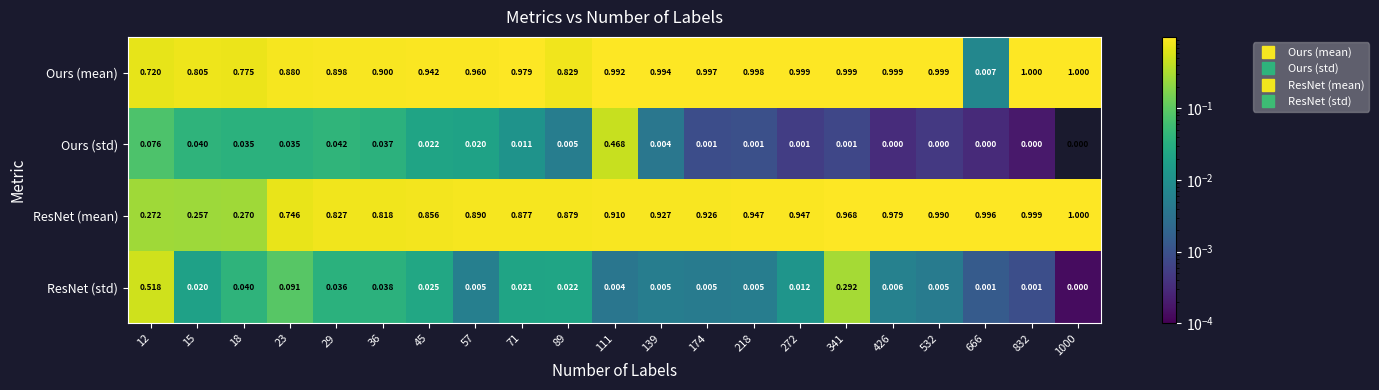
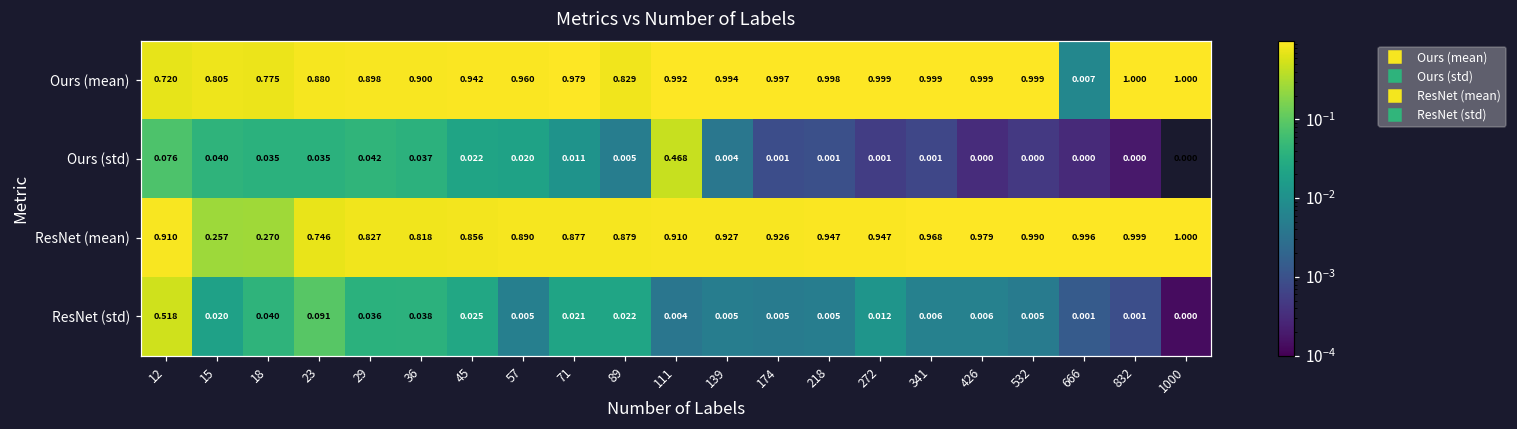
ResNet (mean), 12: 0.272 -> 0.910
ResNet (std), 341: 0.292 -> 0.006
